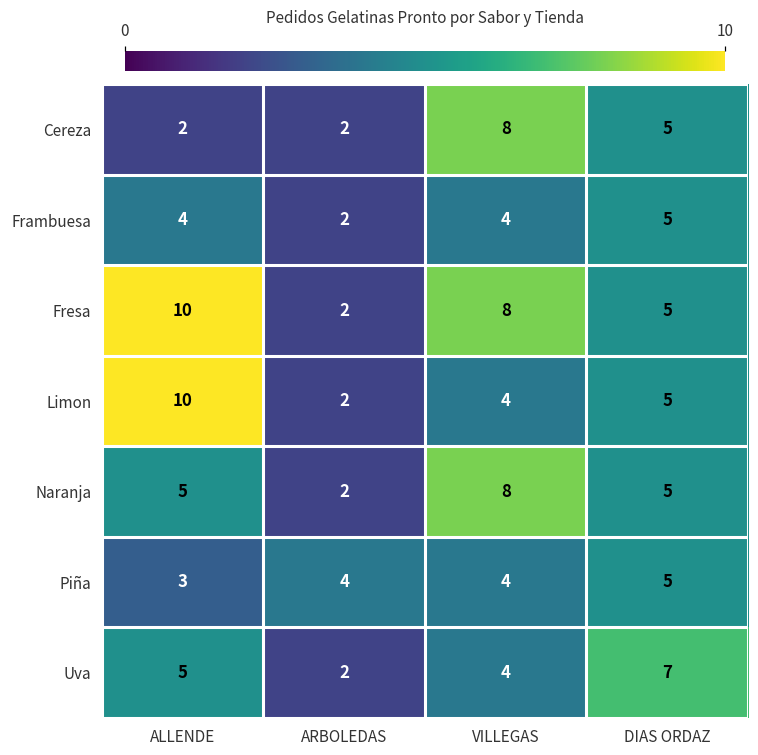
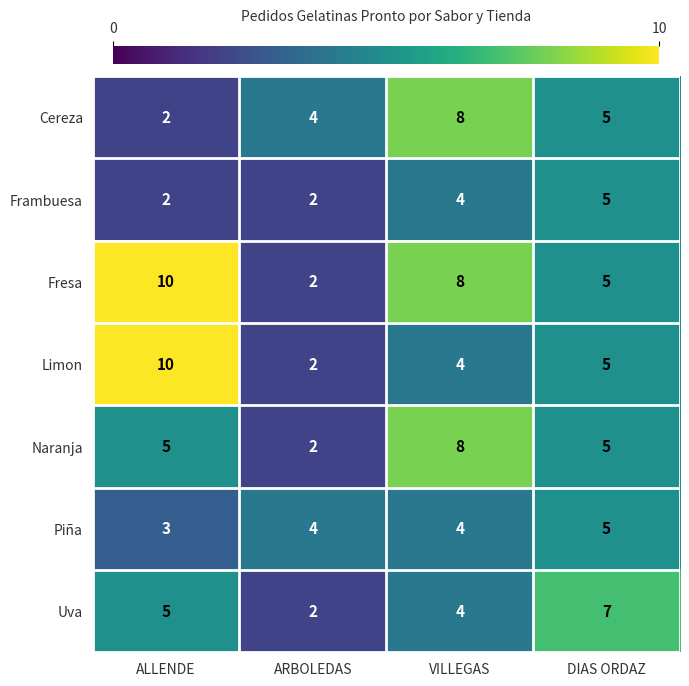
Cereza, ARBOLEDAS: 2 -> 4
Frambuesa, ALLENDE: 4 -> 2
